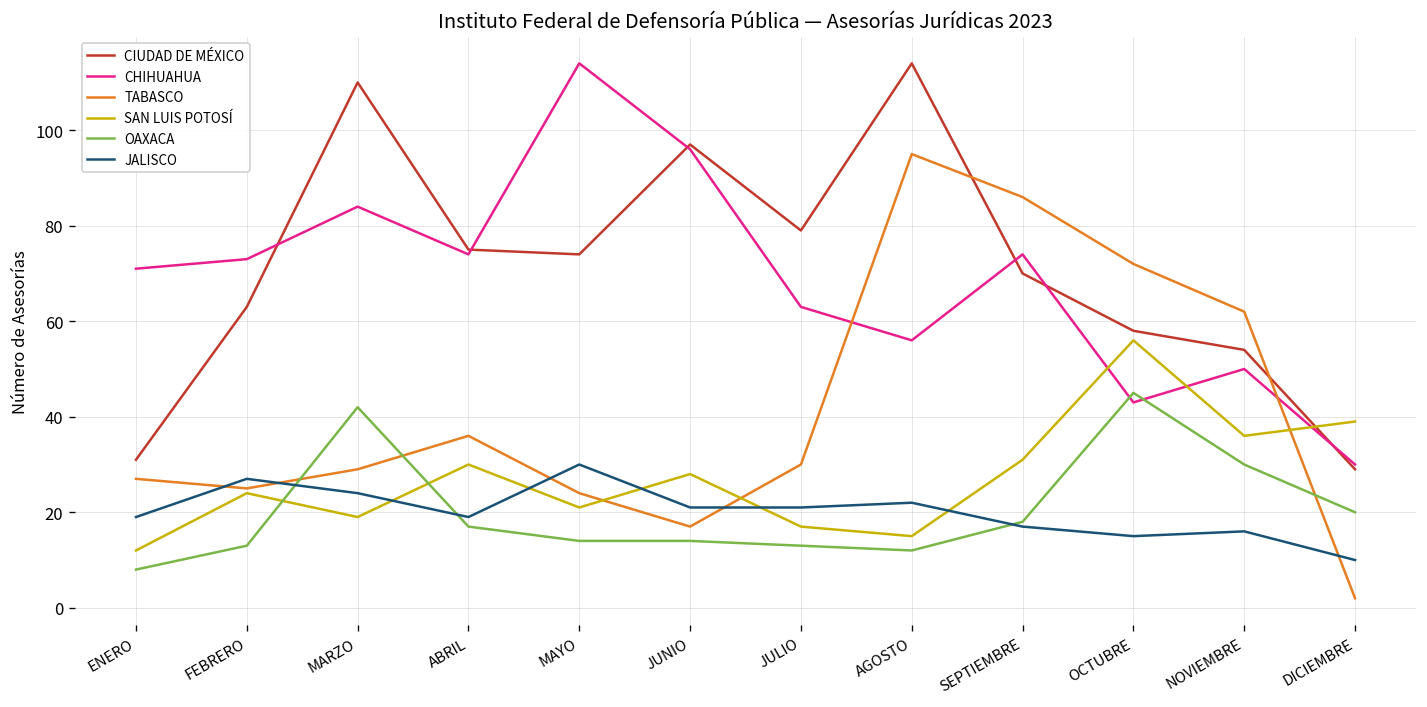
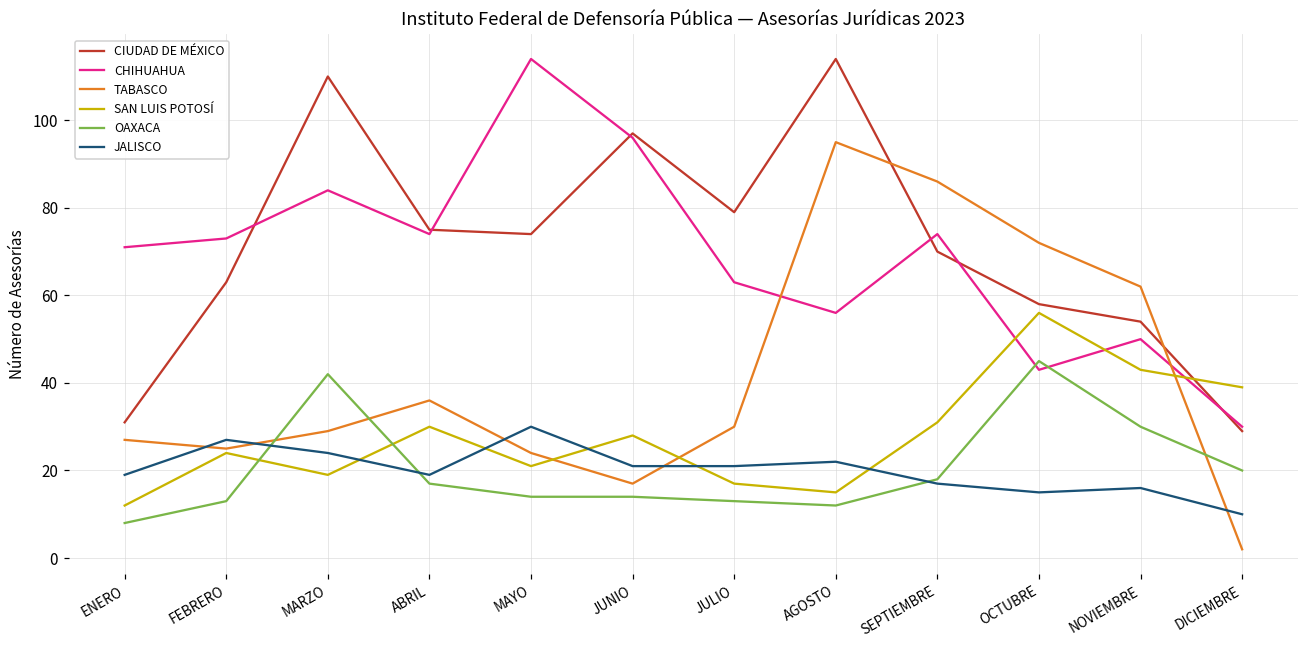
SAN LUIS POTOSÍ, NOVIEMBRE: 36 -> 43
